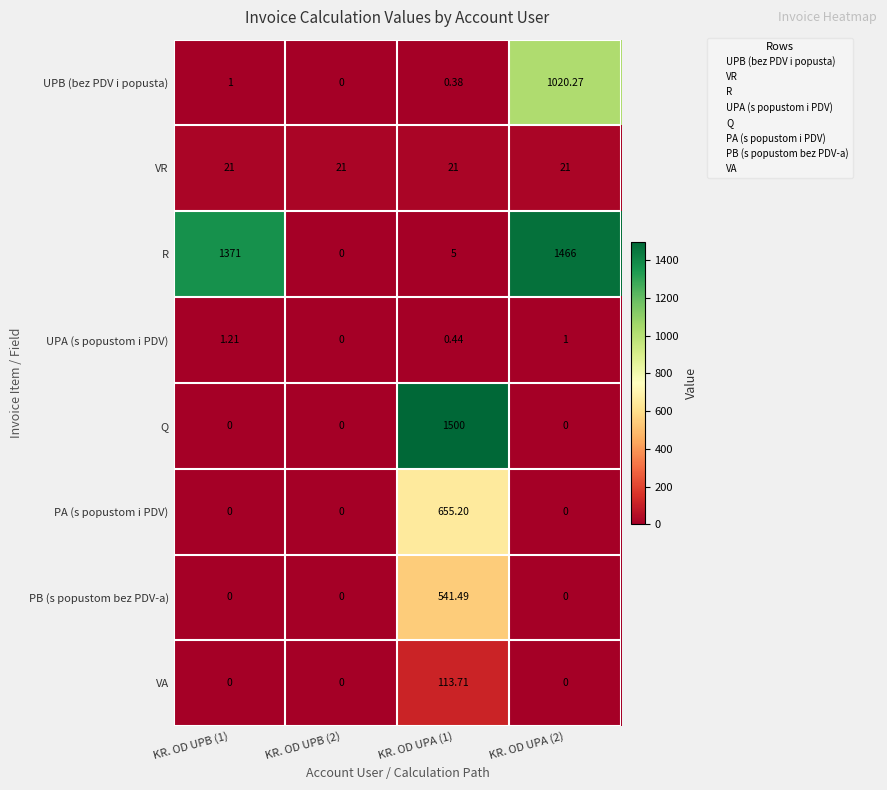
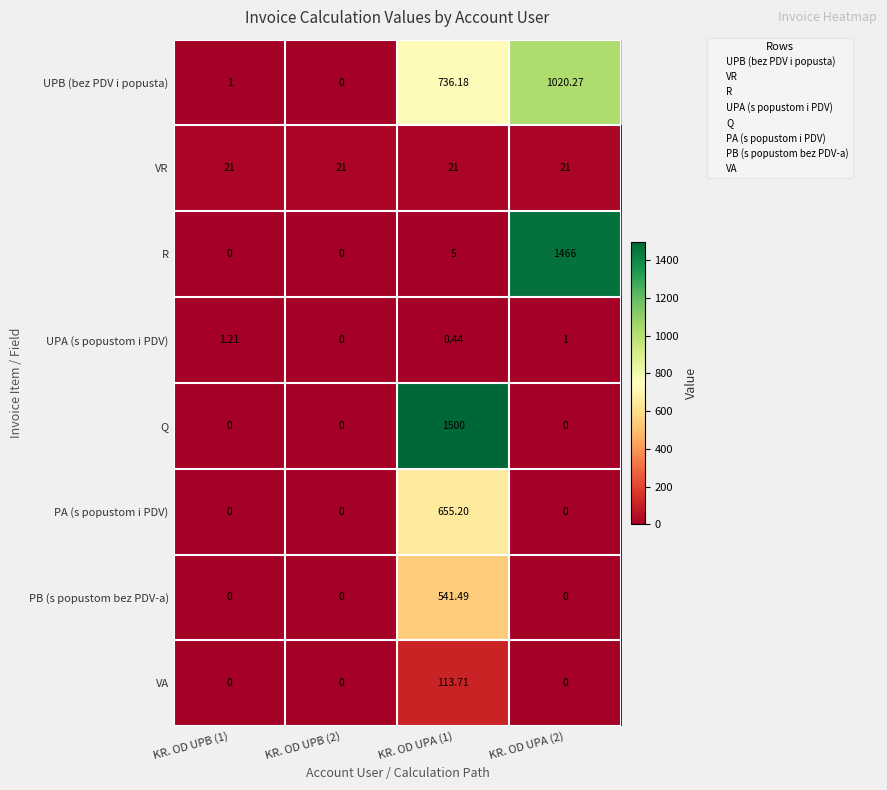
UPB (bez PDV i popusta), KR. OD UPA (1): 0.38 -> 736.18
R, KR. OD UPB (1): 1371 -> 0
